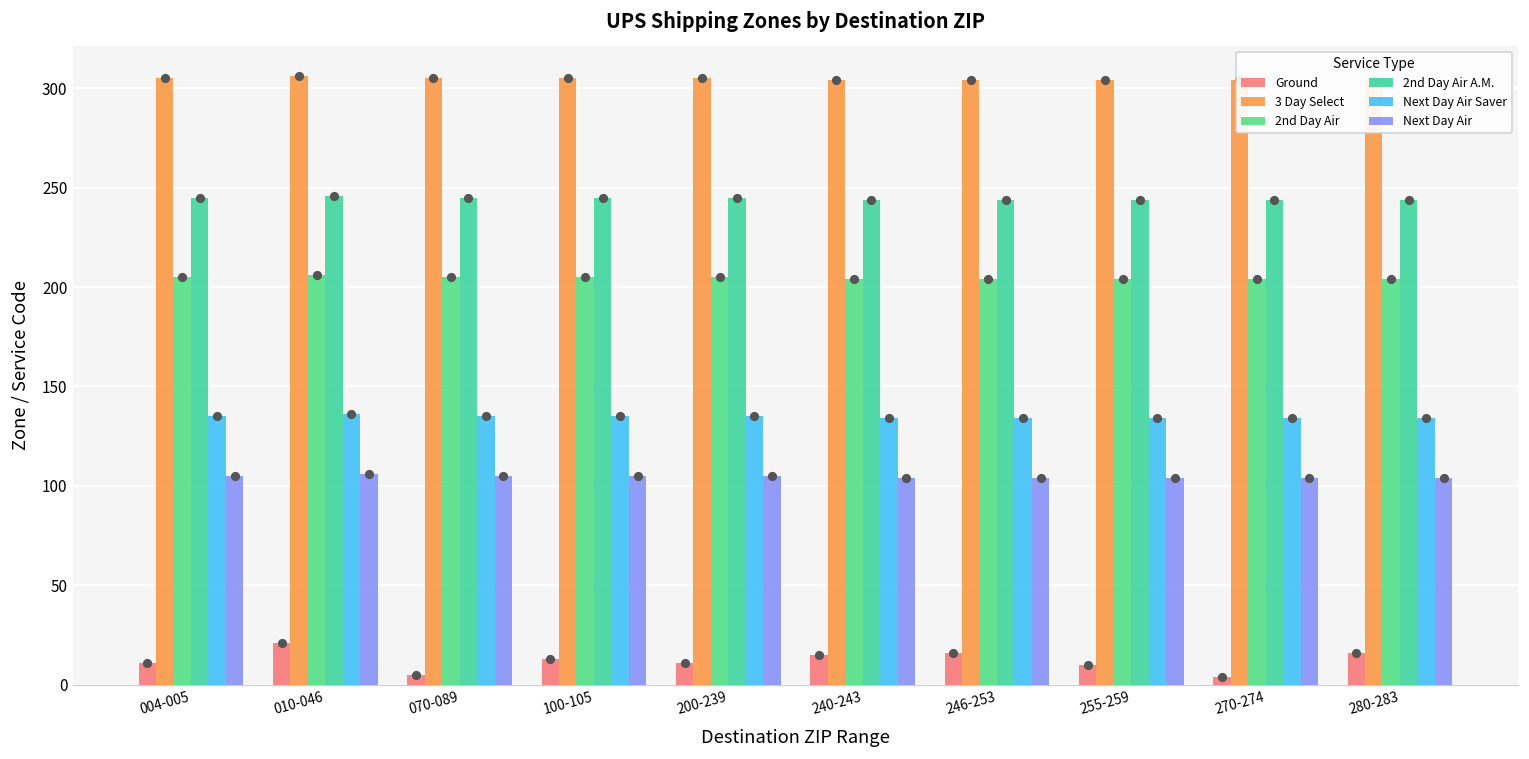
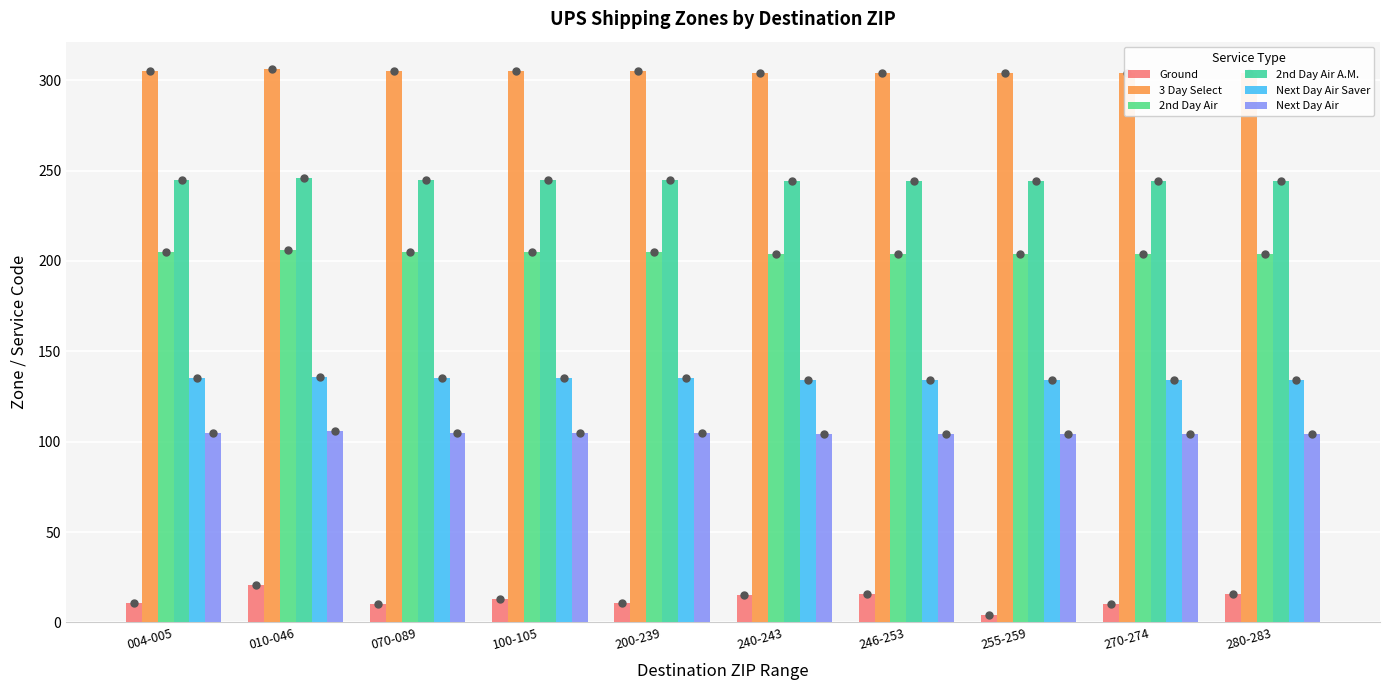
Ground, 070-089: 5 -> 10
Ground, 255-259: 10 -> 4
Ground, 270-274: 4 -> 10
